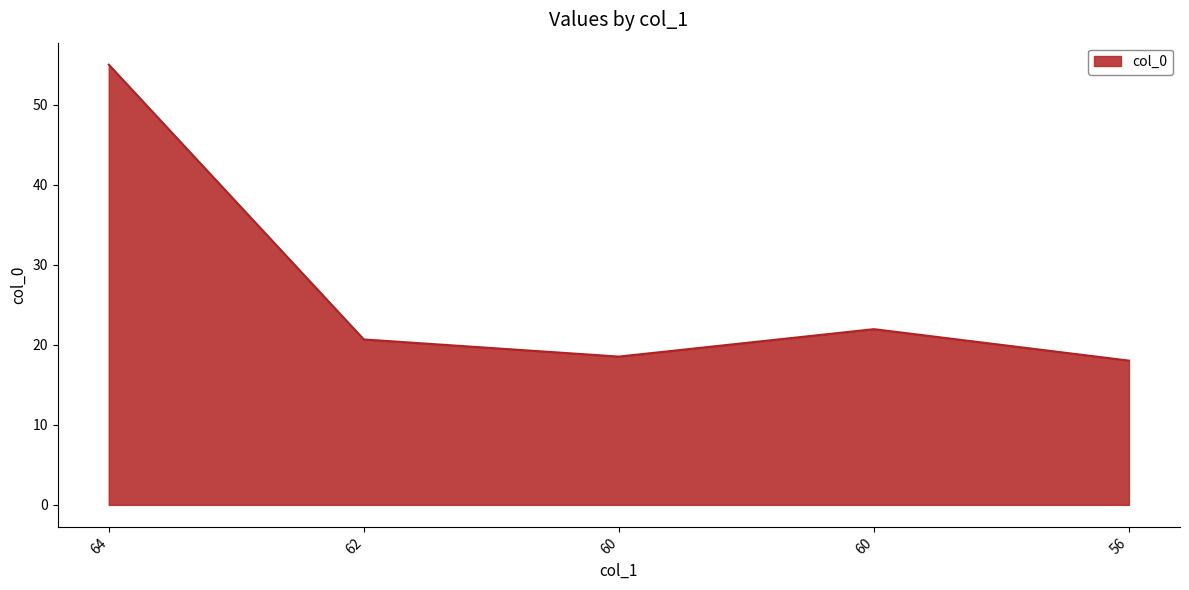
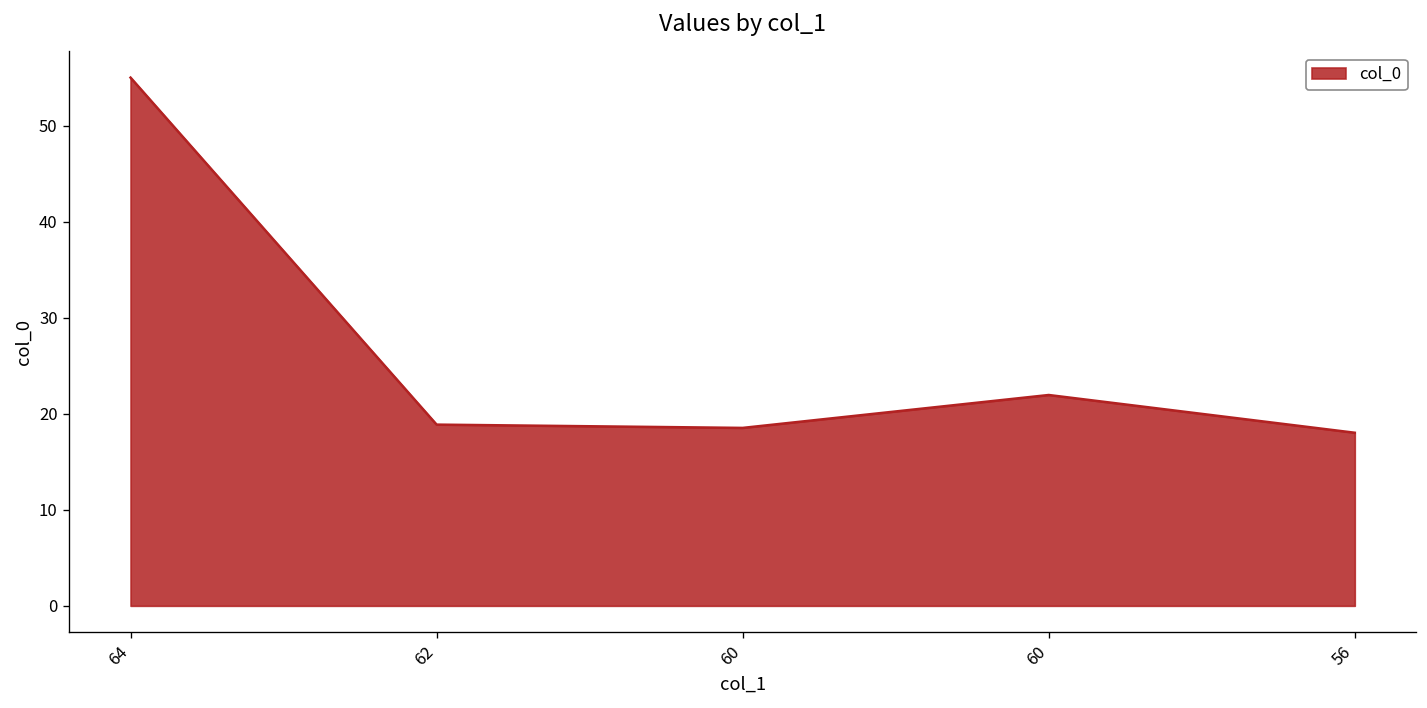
62: 21 -> 19
